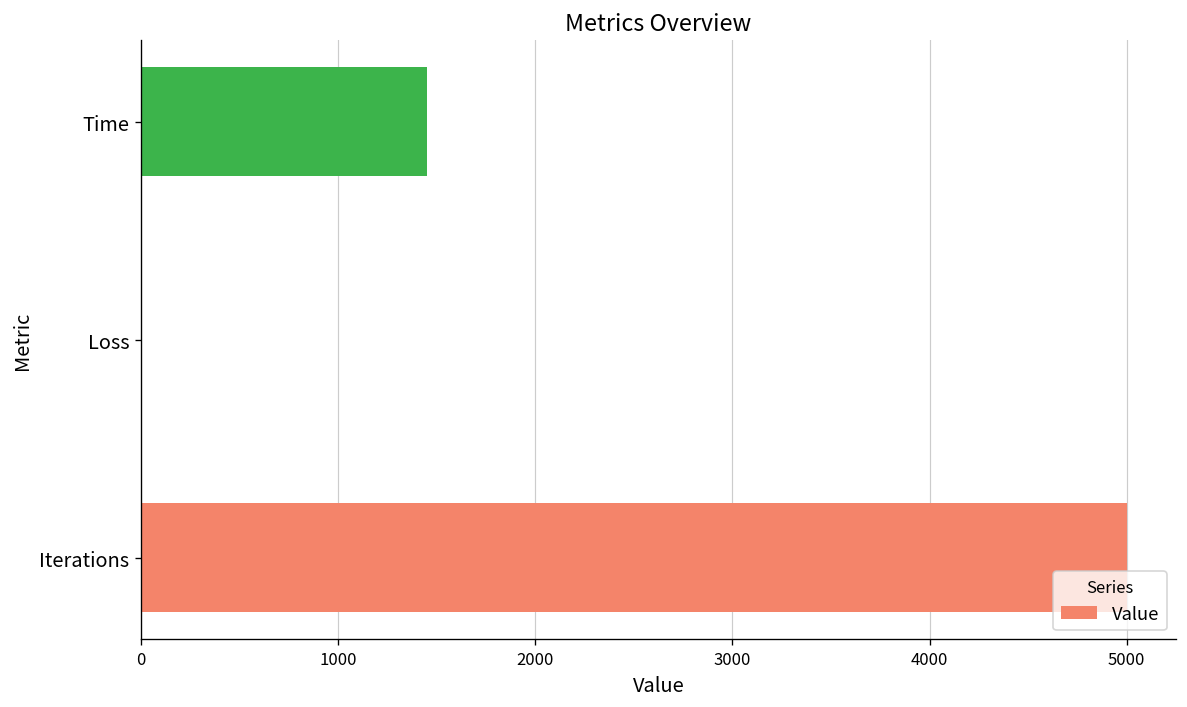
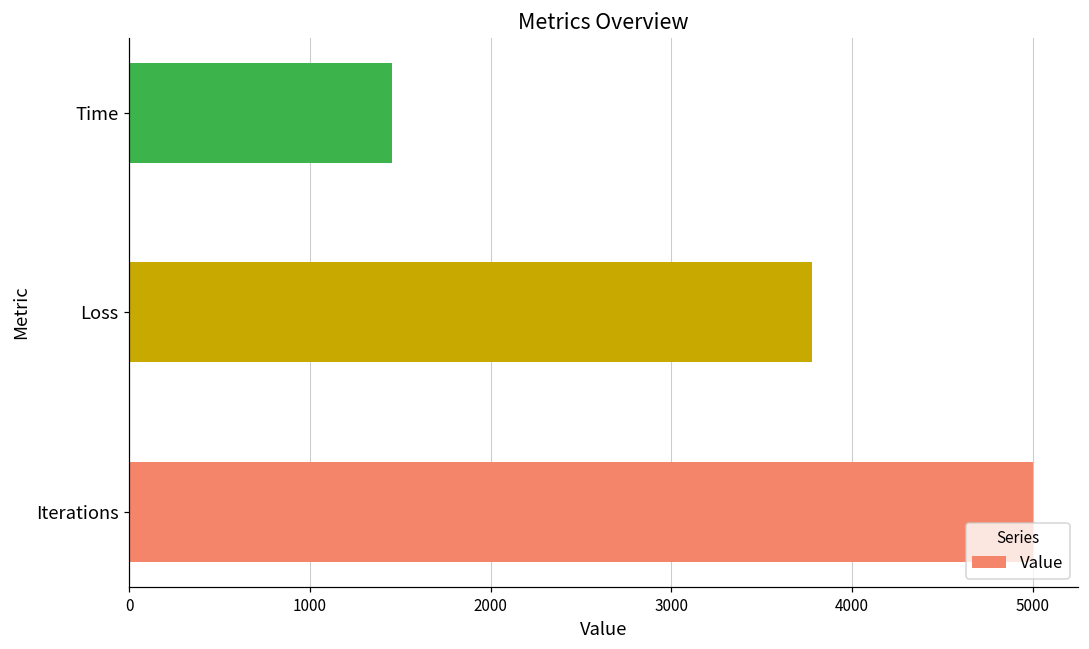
Loss: 0 -> 3780
